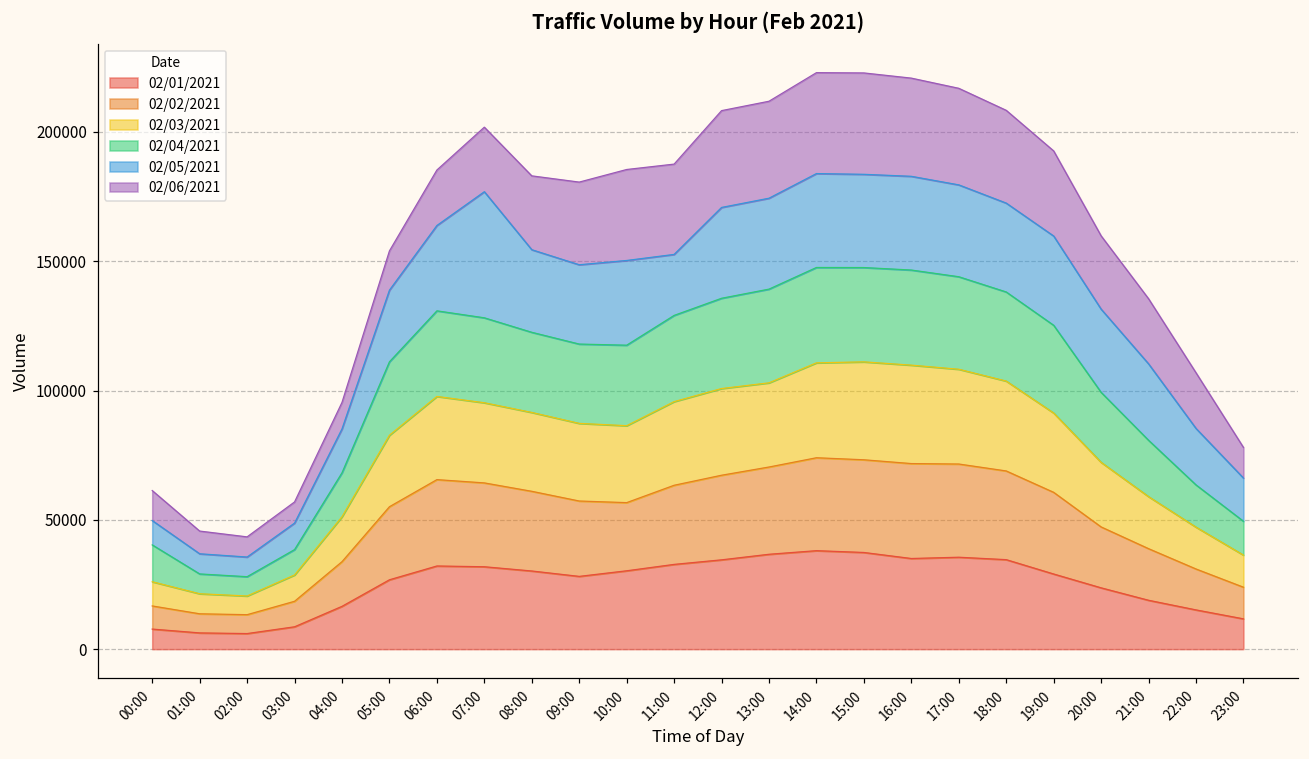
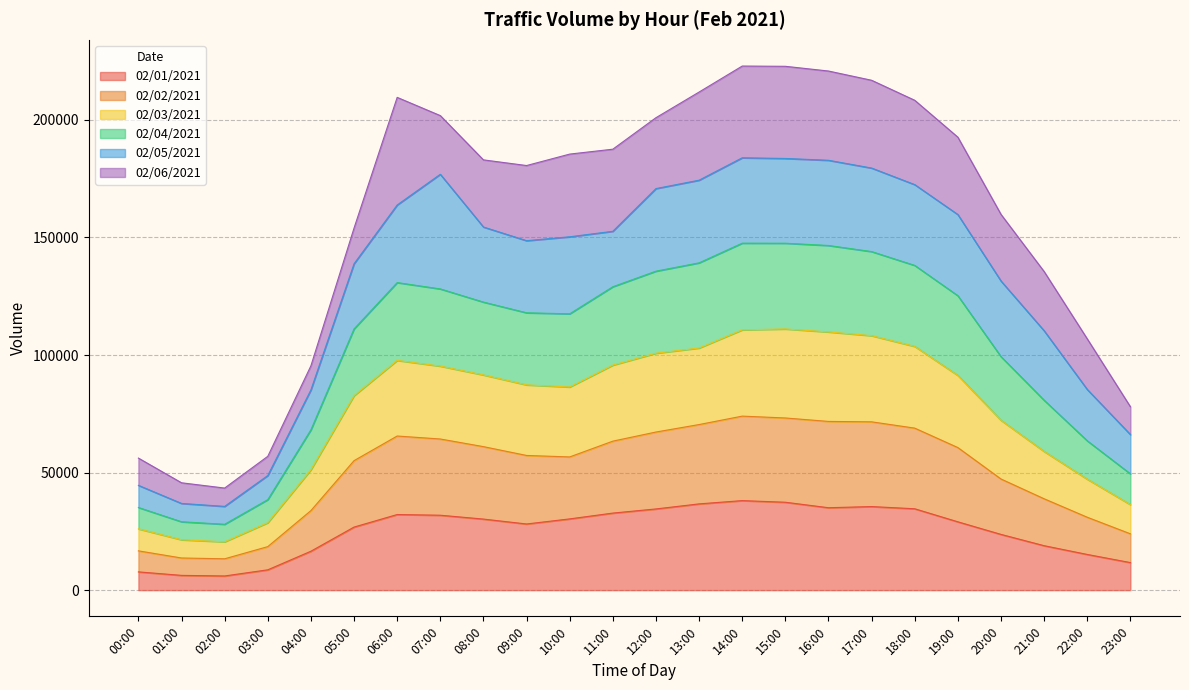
02/04/2021, 00:00: 14000 -> 9000
02/06/2021, 06:00: 21000 -> 46000
02/06/2021, 12:00: 37000 -> 30000
